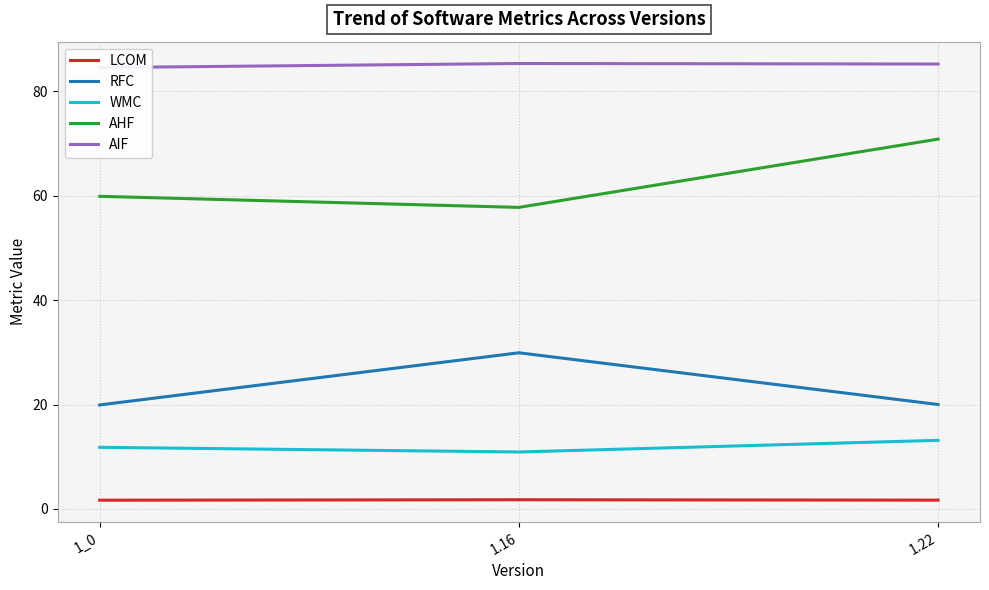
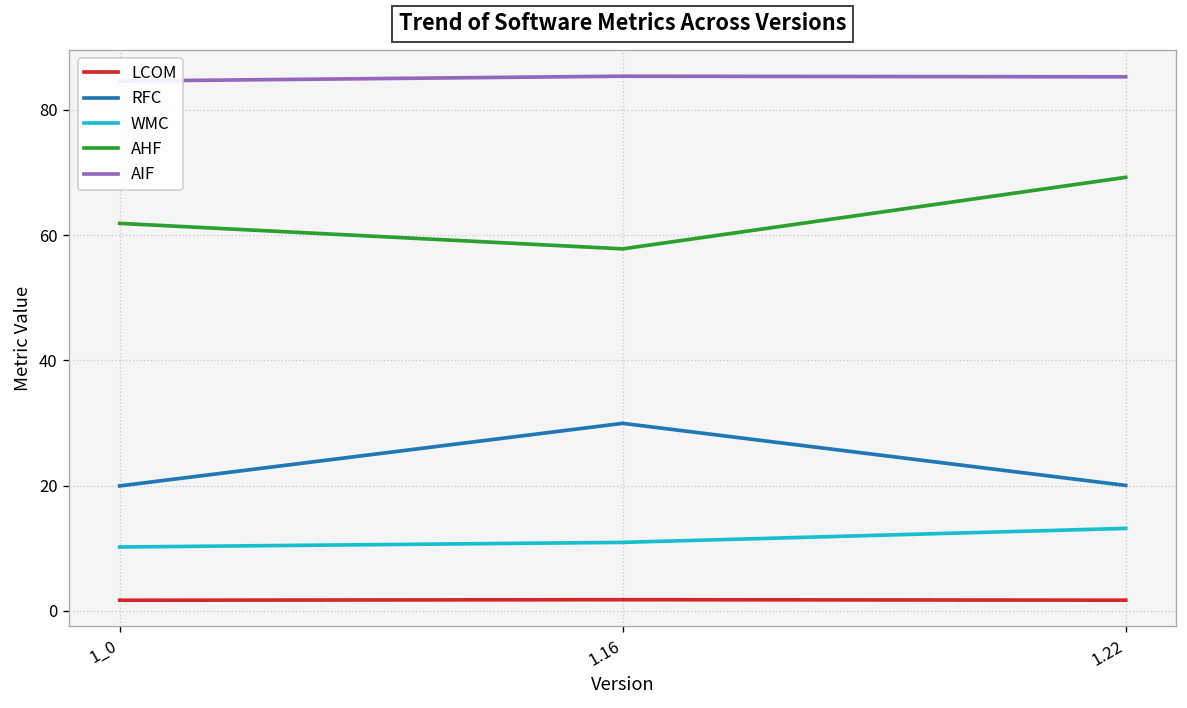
WMC, 1_0: 12 -> 10
AHF, 1_0: 60 -> 62
AHF, 1.22: 71 -> 69
